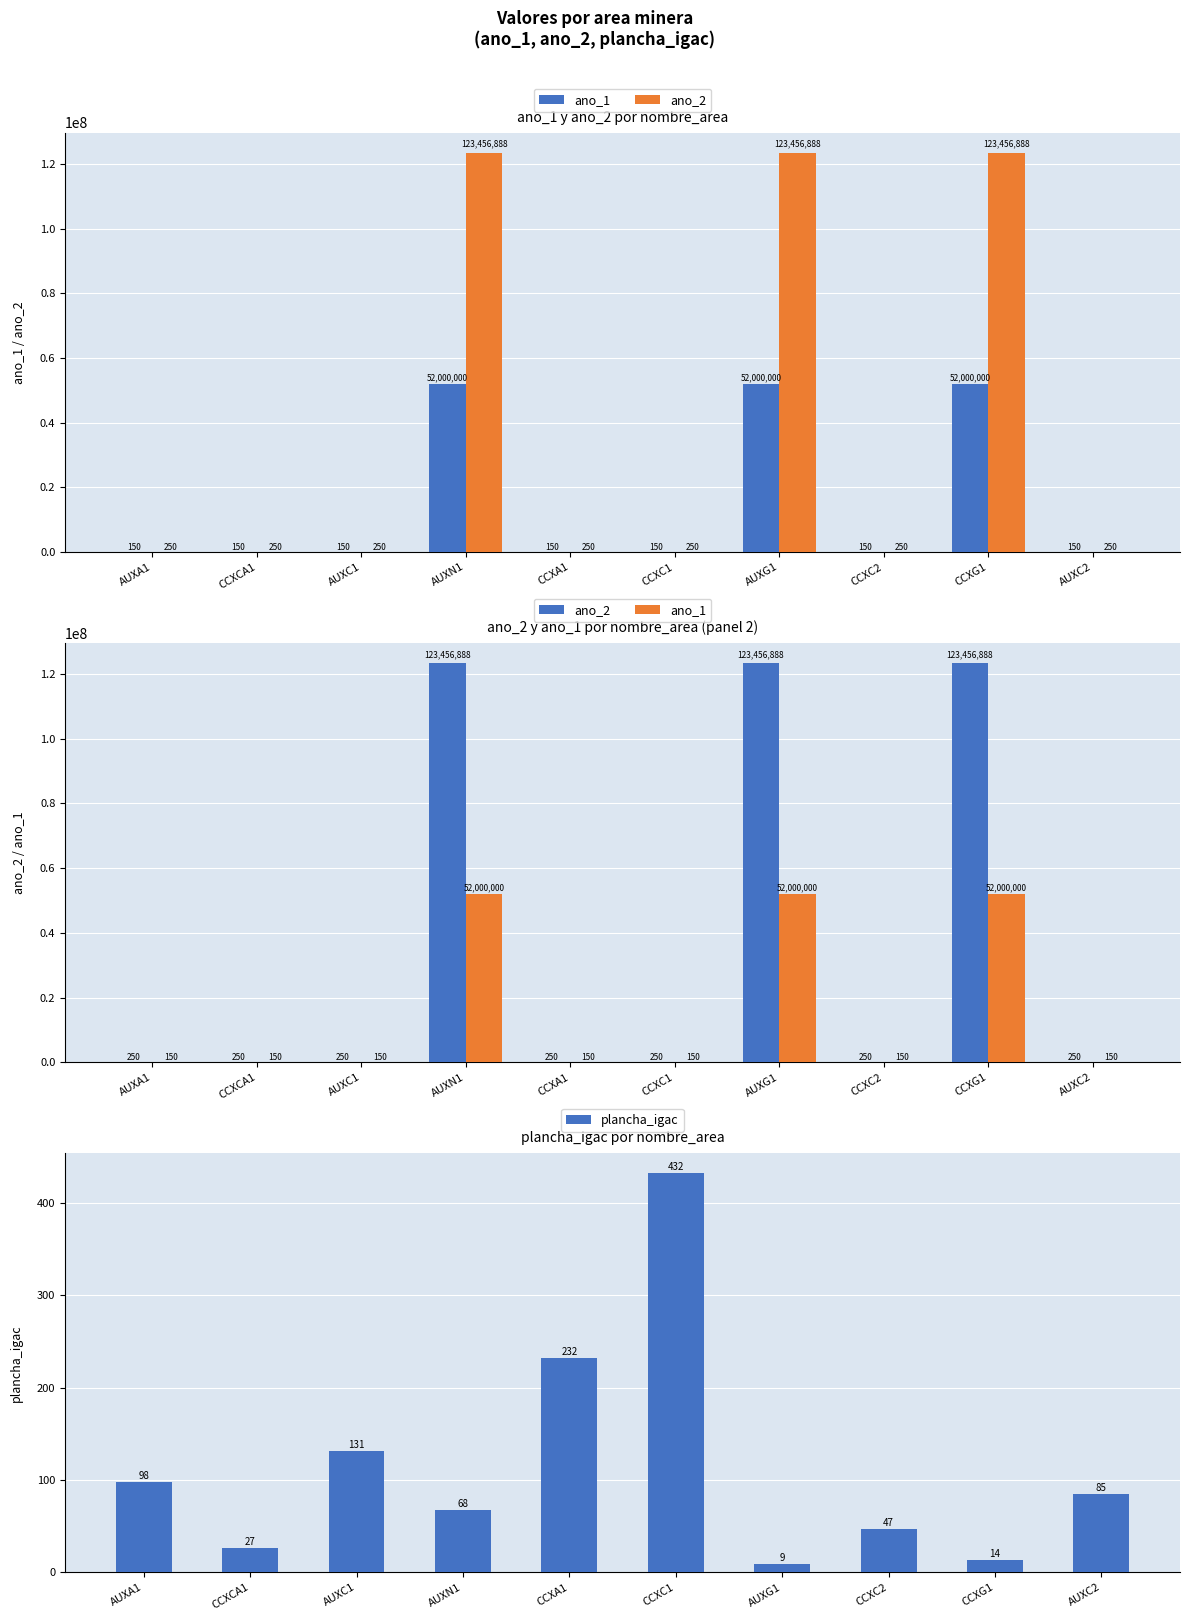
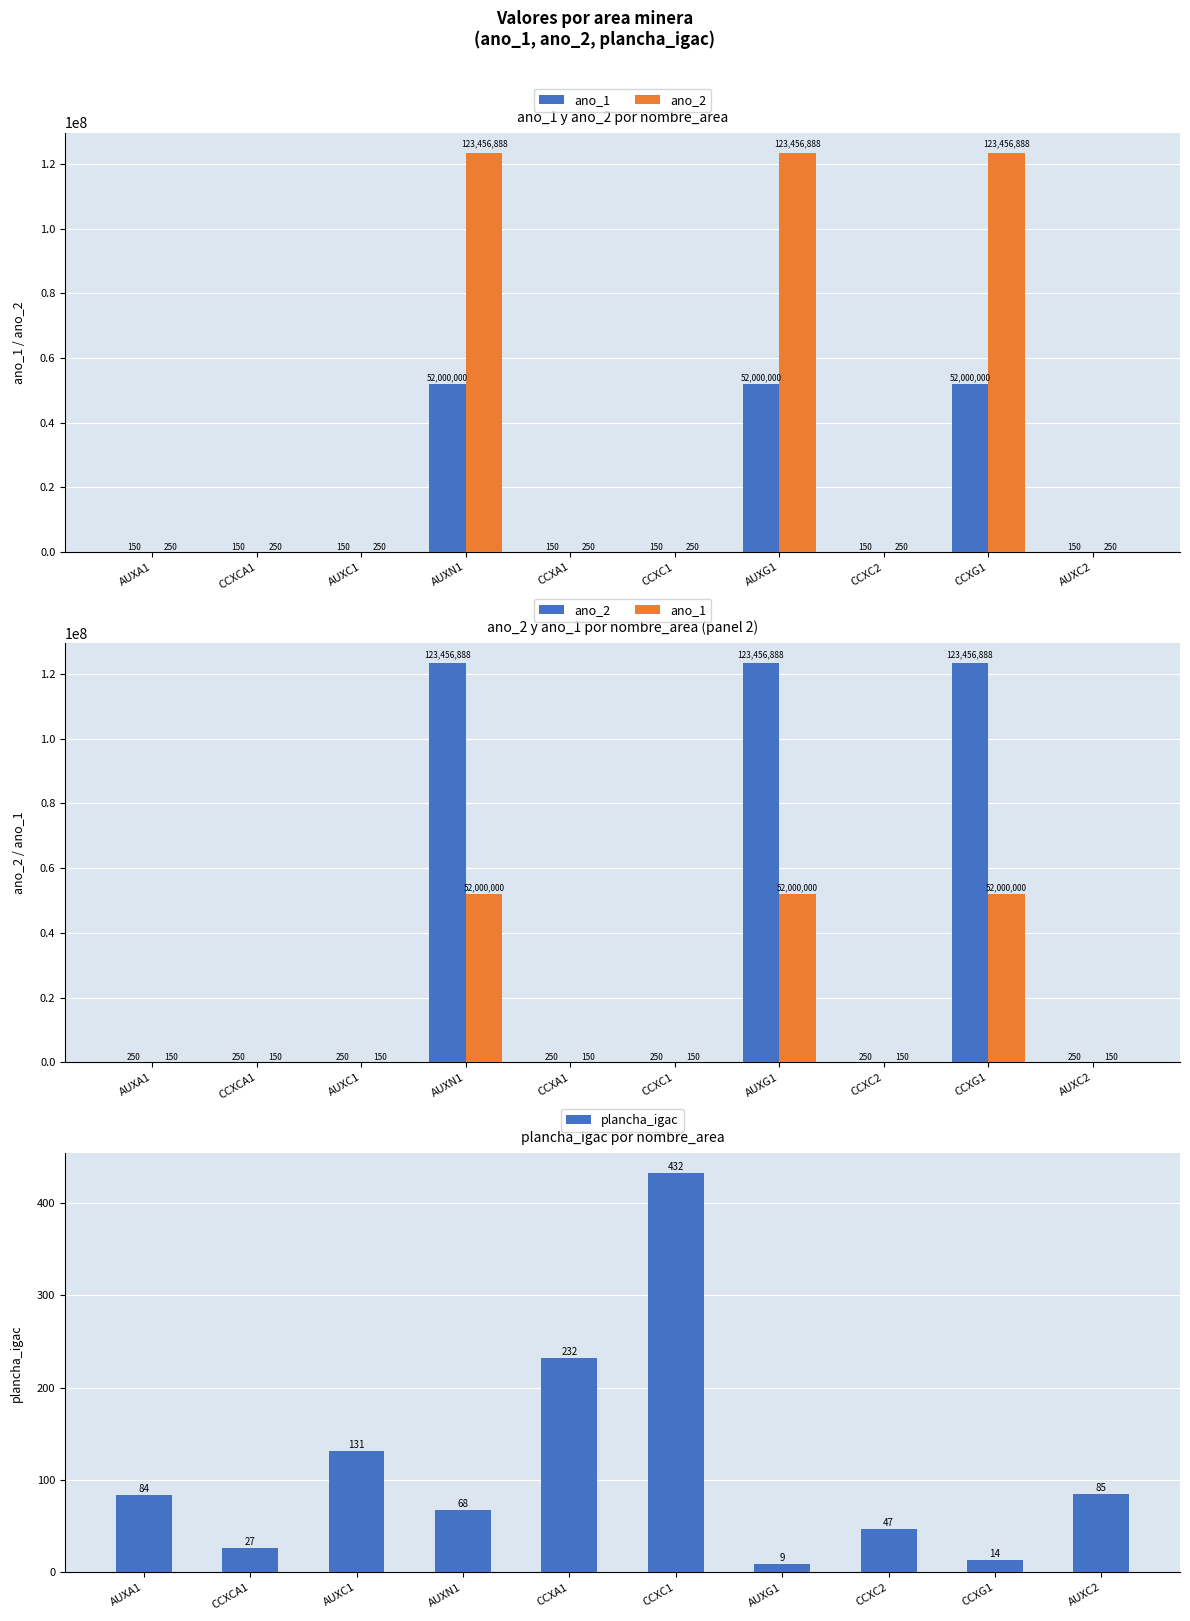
plancha_igac por nombre_area, AUXA1: 98 -> 84
